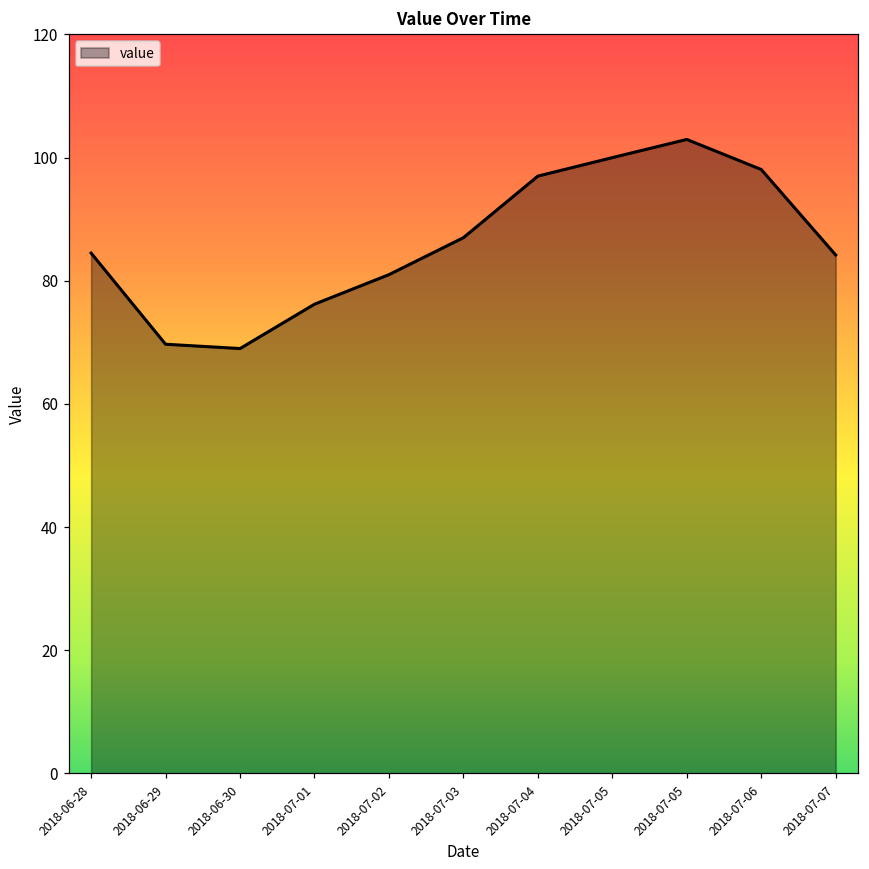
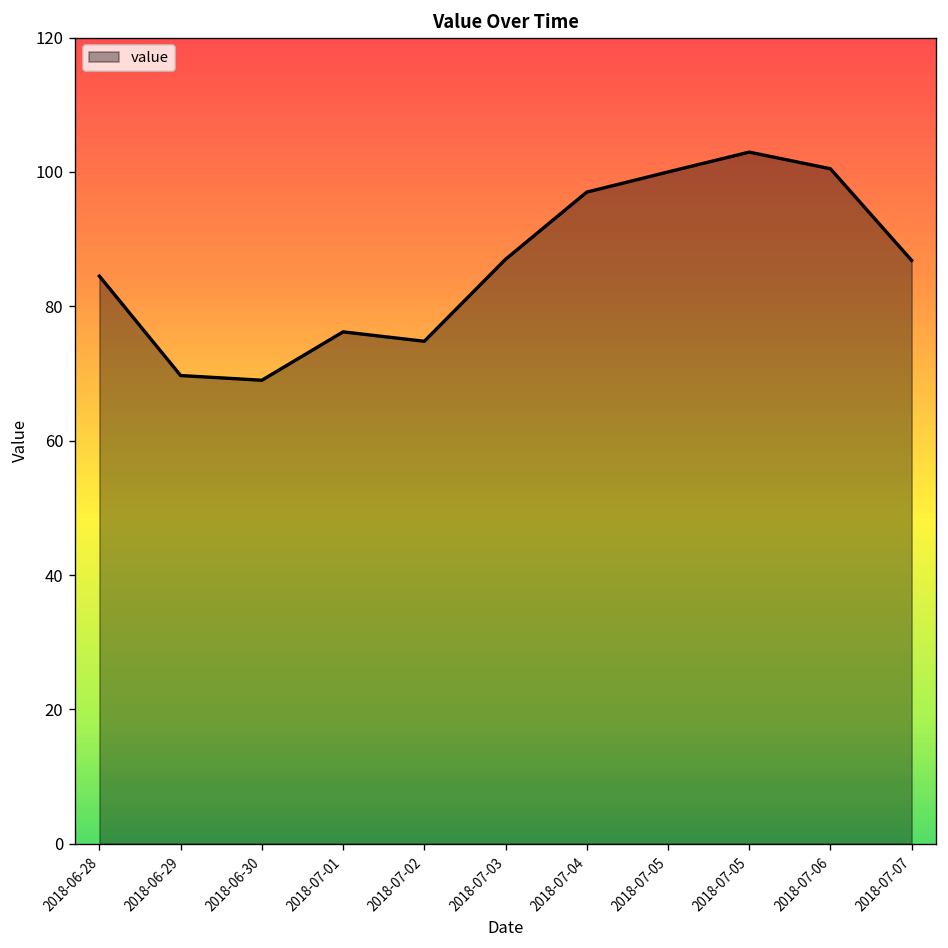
2018-07-02: 81 -> 75
2018-07-06: 98 -> 100
2018-07-07: 84 -> 87
